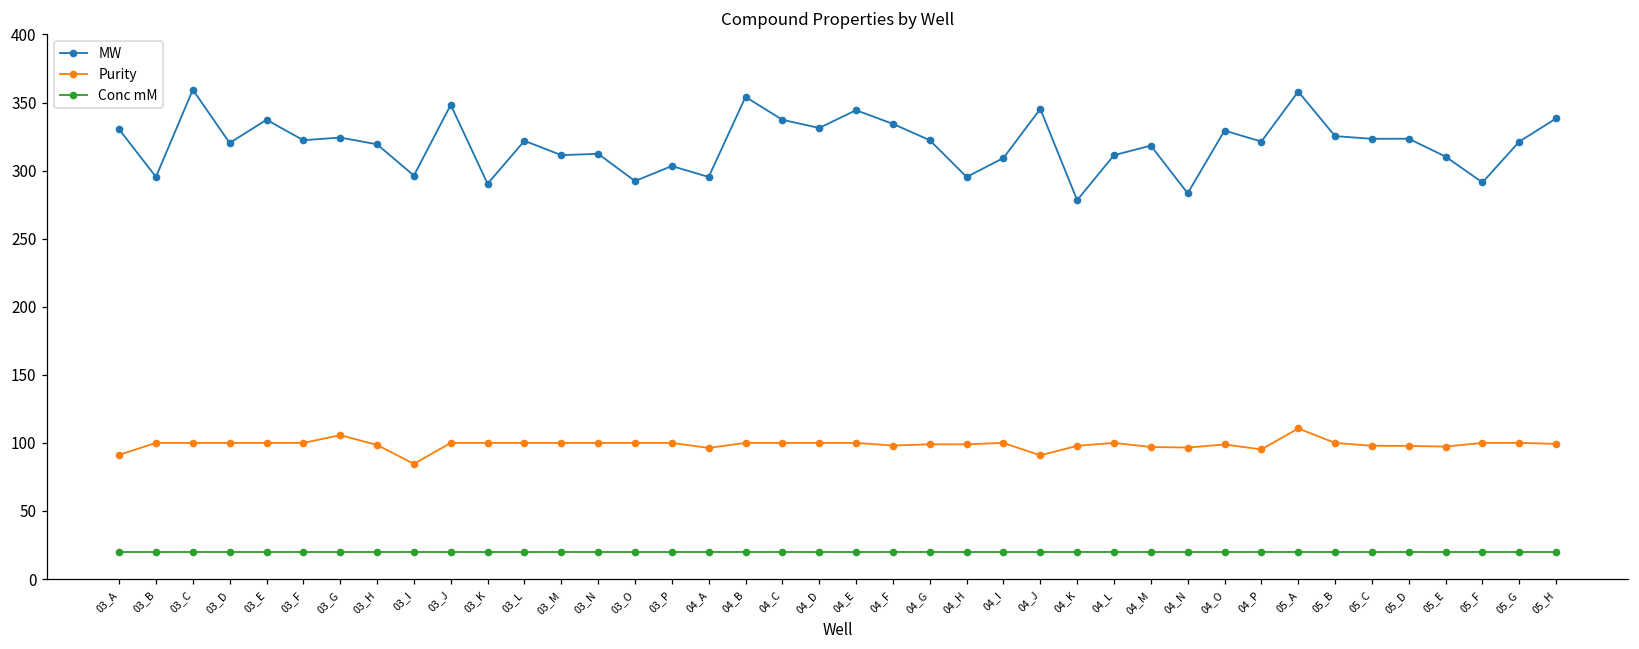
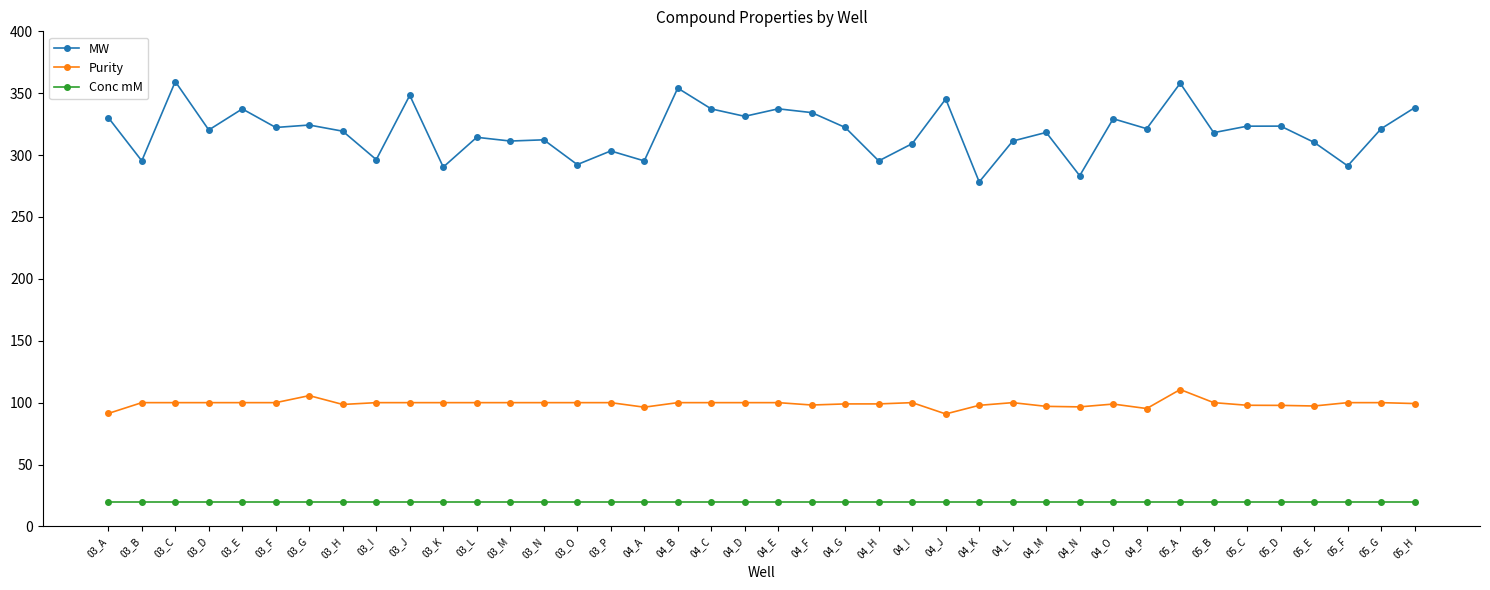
Purity, 03_I: 85 -> 100
MW, 03_L: 322 -> 314
MW, 04_E: 344 -> 337
MW, 05_B: 325 -> 318
